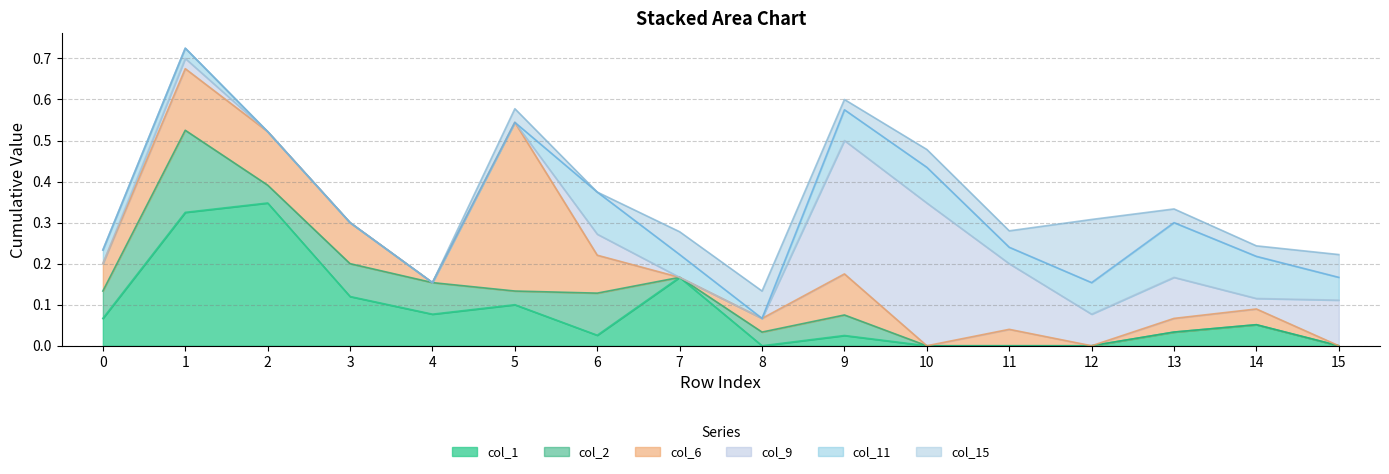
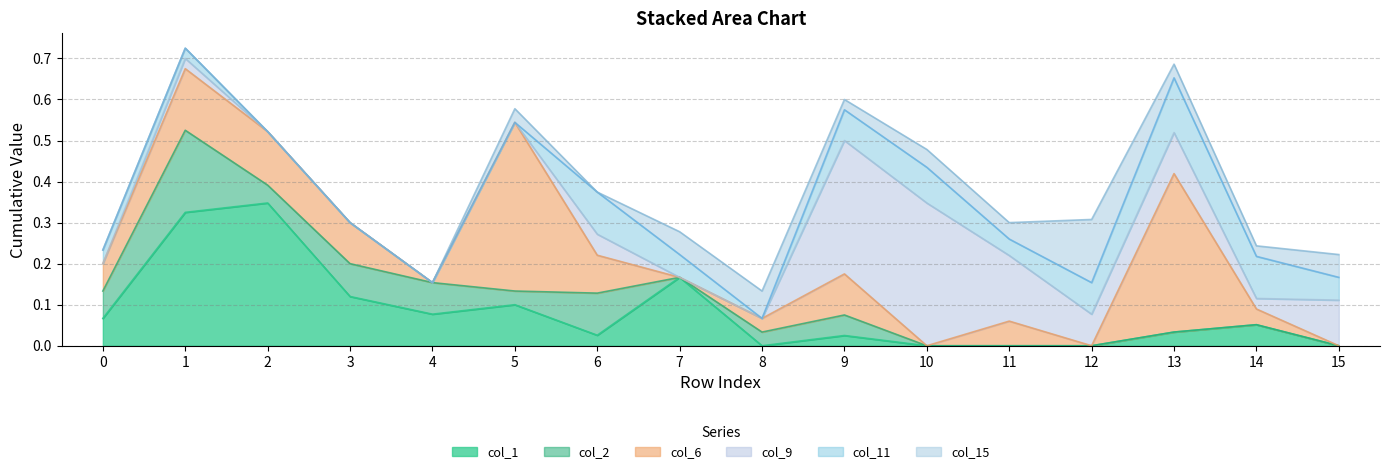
col_6, 11: 0.04 -> 0.06
col_6, 13: 0.03 -> 0.39
